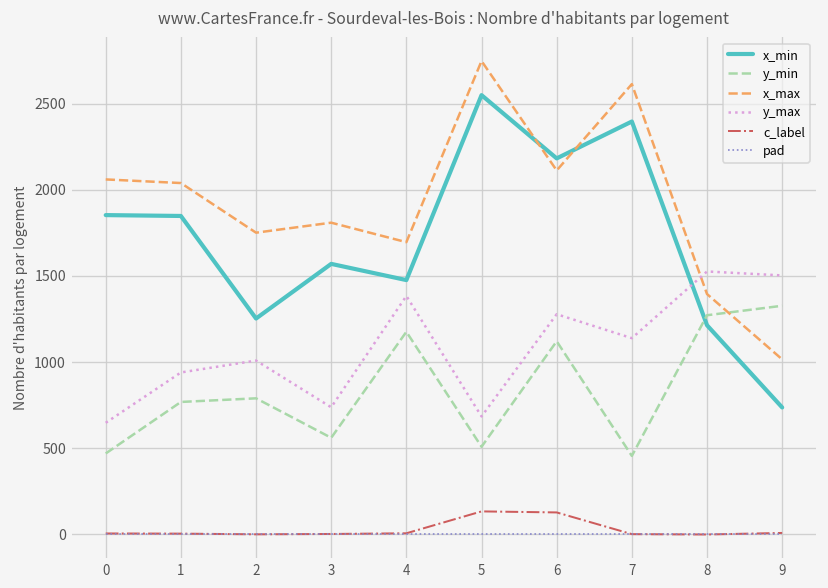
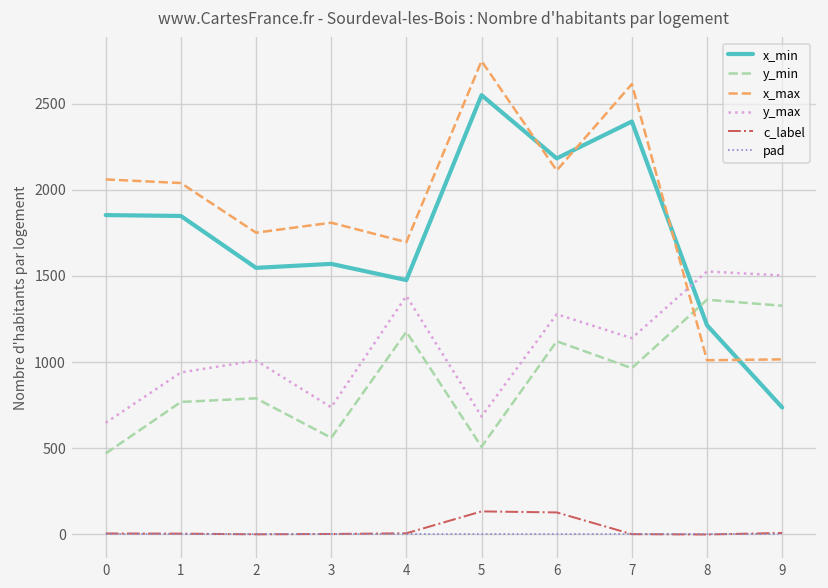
x_min, 2: 1250 -> 1550
y_min, 7: 460 -> 970
y_min, 8: 1270 -> 1360
x_max, 8: 1400 -> 1010
